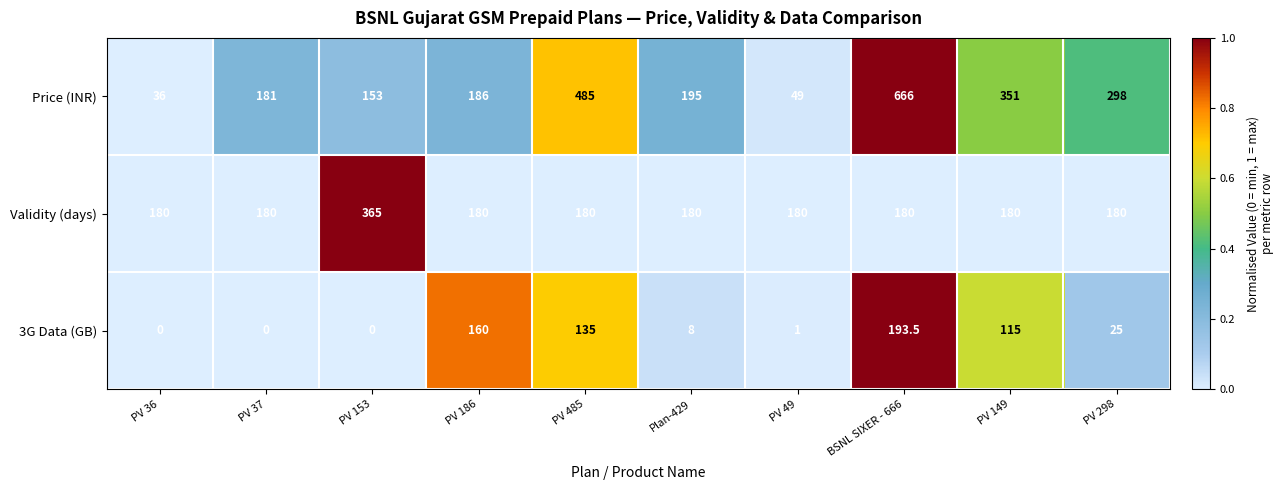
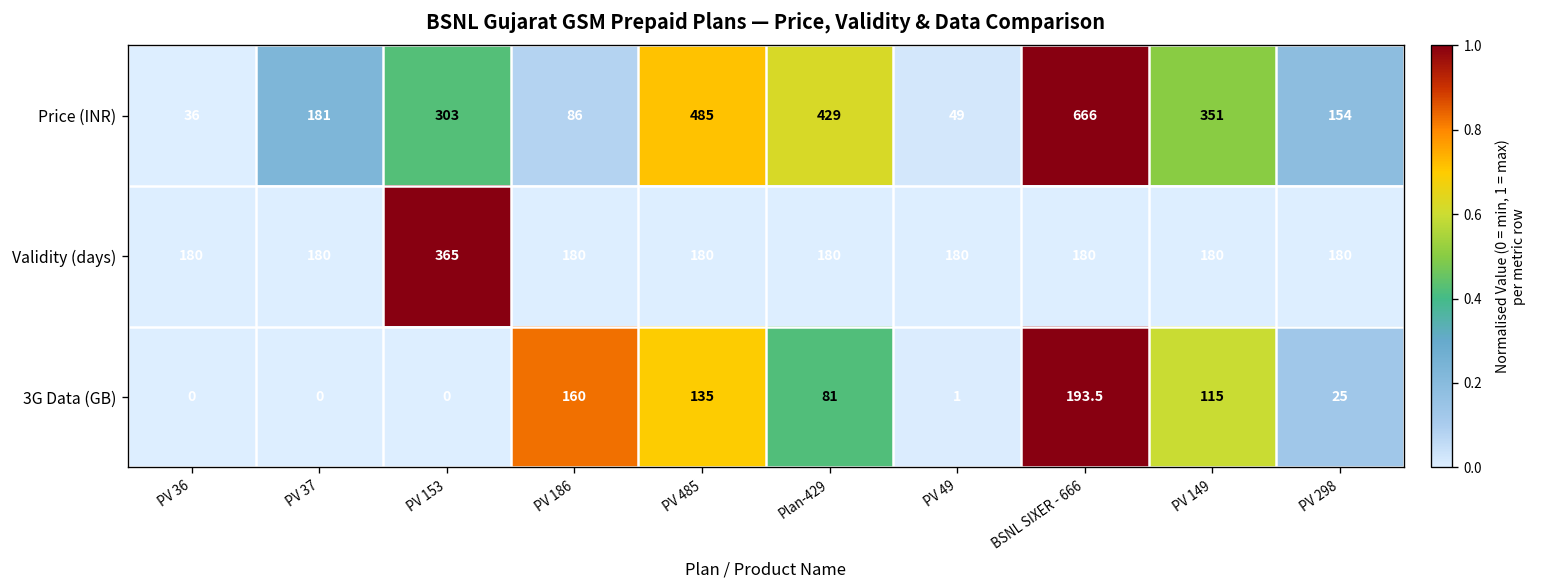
Price (INR), PV 153: 153 -> 303
Price (INR), PV 186: 186 -> 86
Price (INR), Plan-429: 195 -> 429
Price (INR), PV 298: 298 -> 154
3G Data (GB), Plan-429: 8 -> 81
